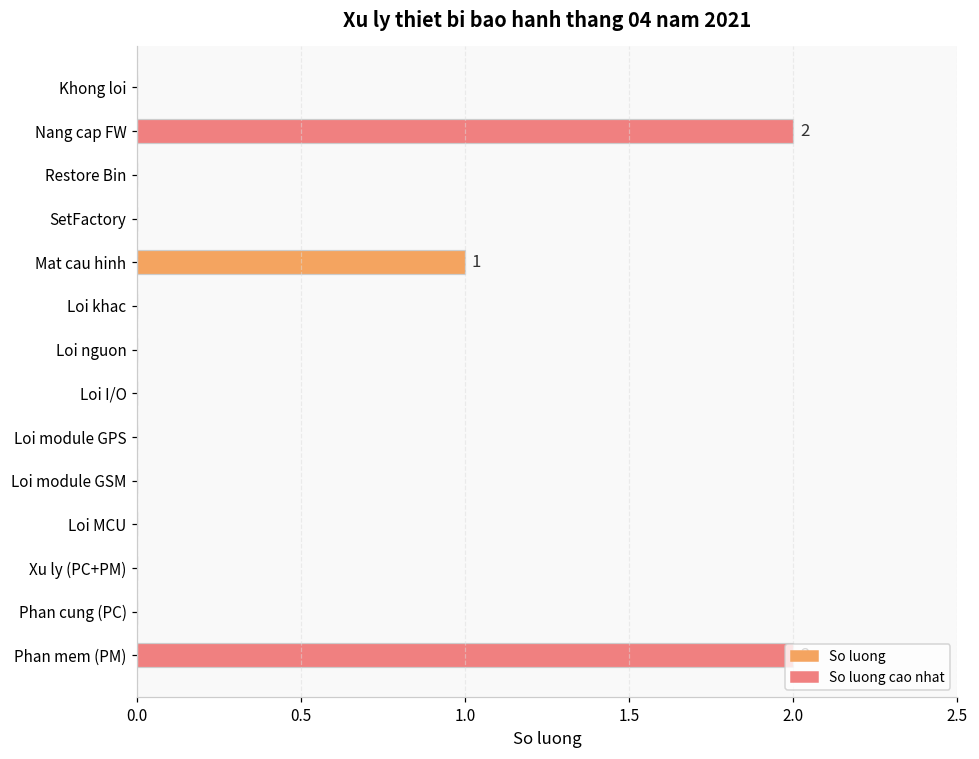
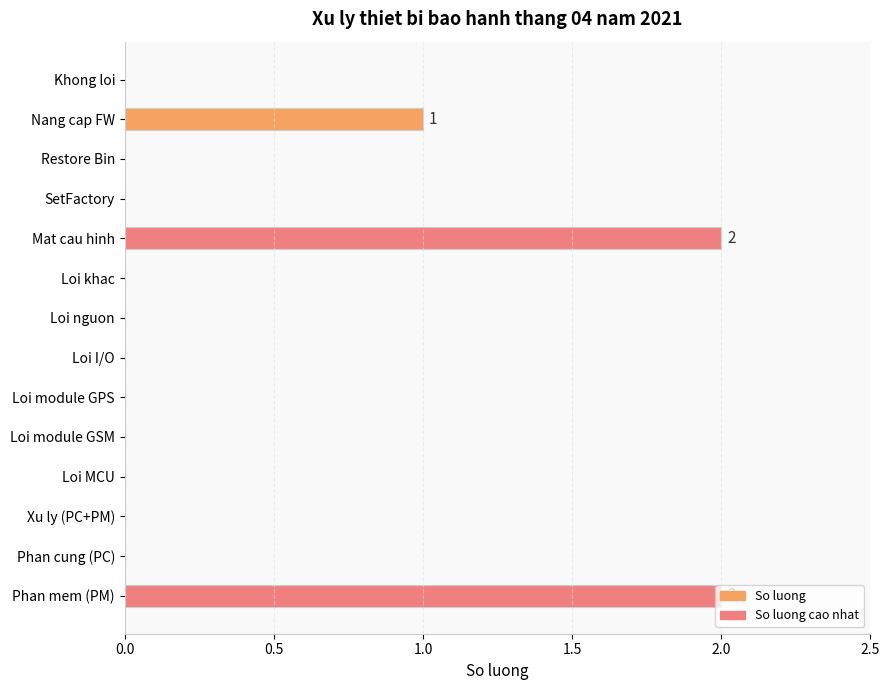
Nang cap FW: 2 -> 1
Mat cau hinh: 1 -> 2
